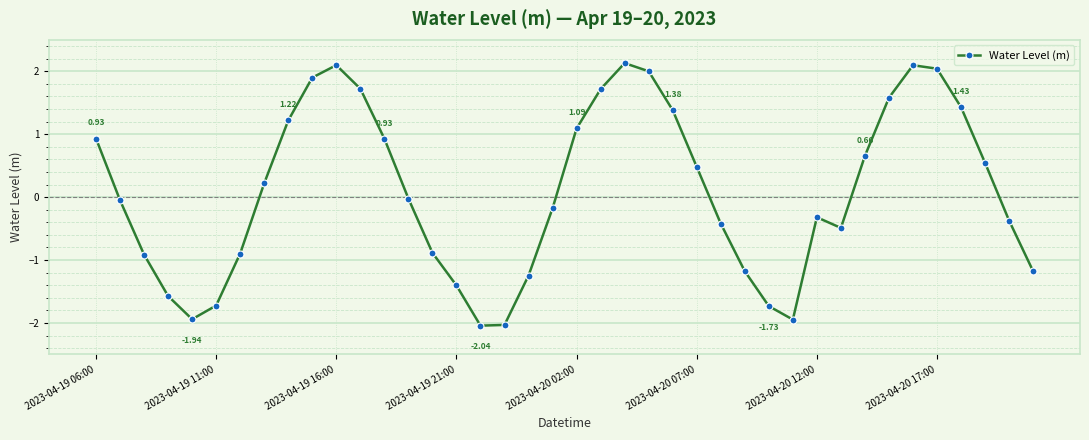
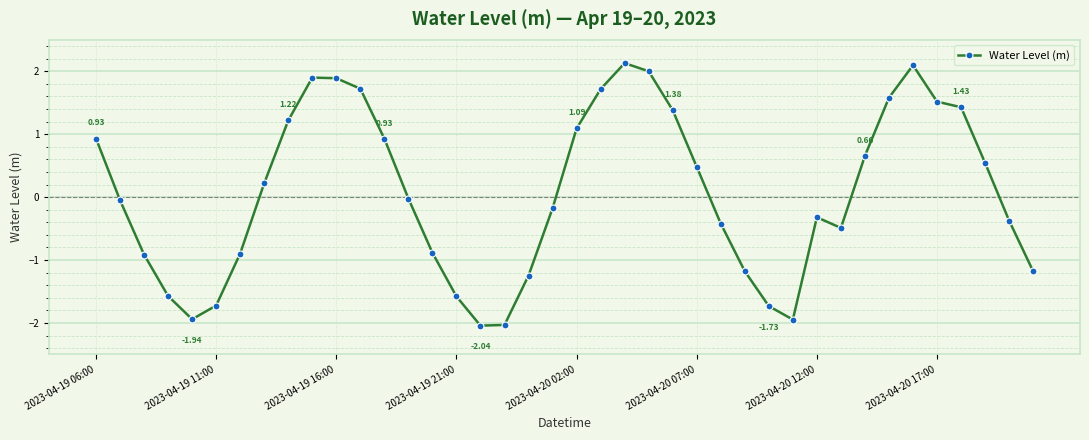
2023-04-19 16:00: 2.1 -> 1.9
2023-04-19 21:00: -1.4 -> -1.6
2023-04-20 17:00: 2.0 -> 1.5
